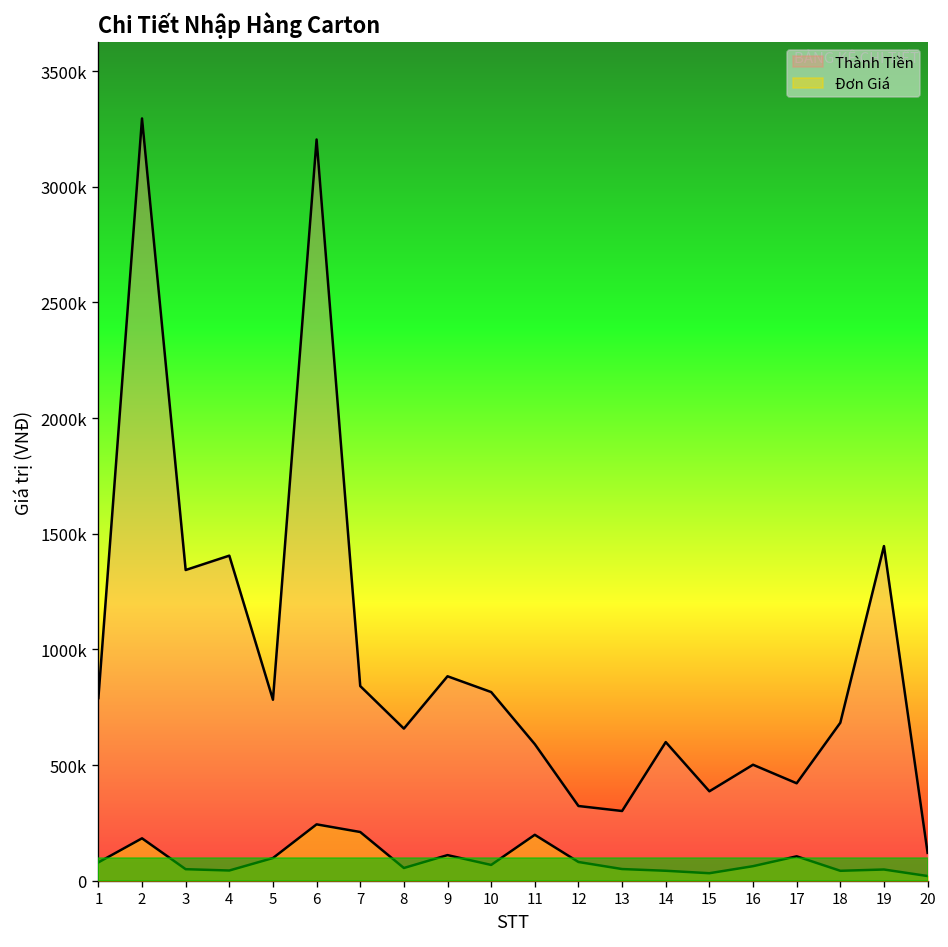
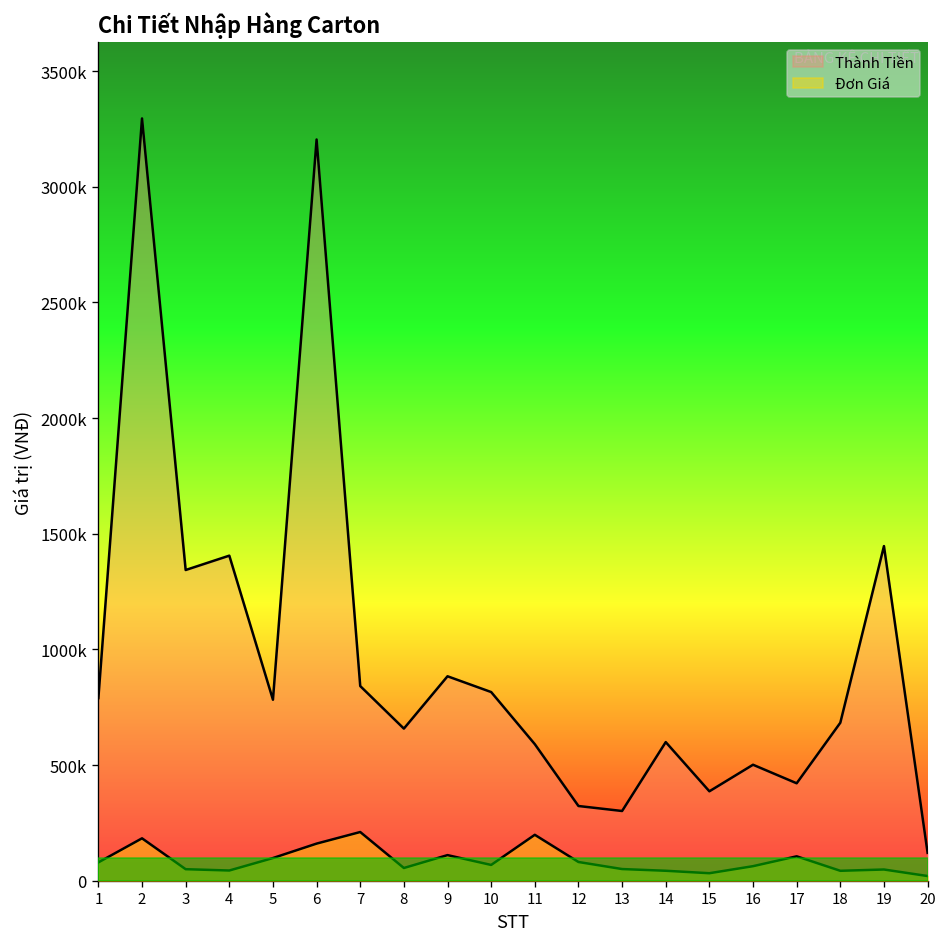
Đơn Giá, 6: 240000 -> 160000
